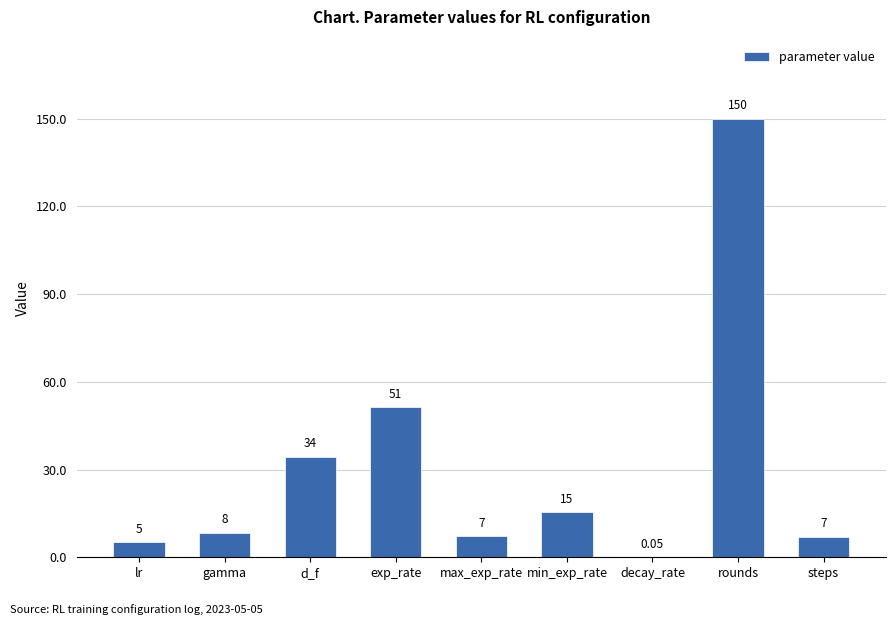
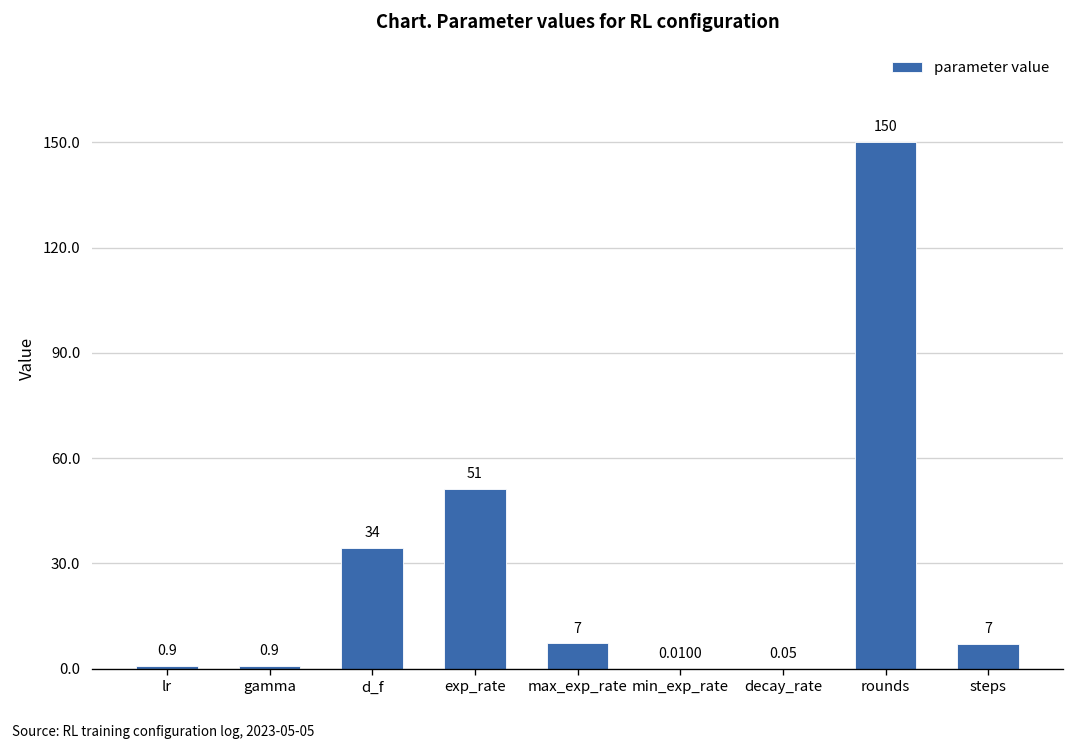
lr: 5 -> 0.9
gamma: 8 -> 0.9
min_exp_rate: 15 -> 0.0100
